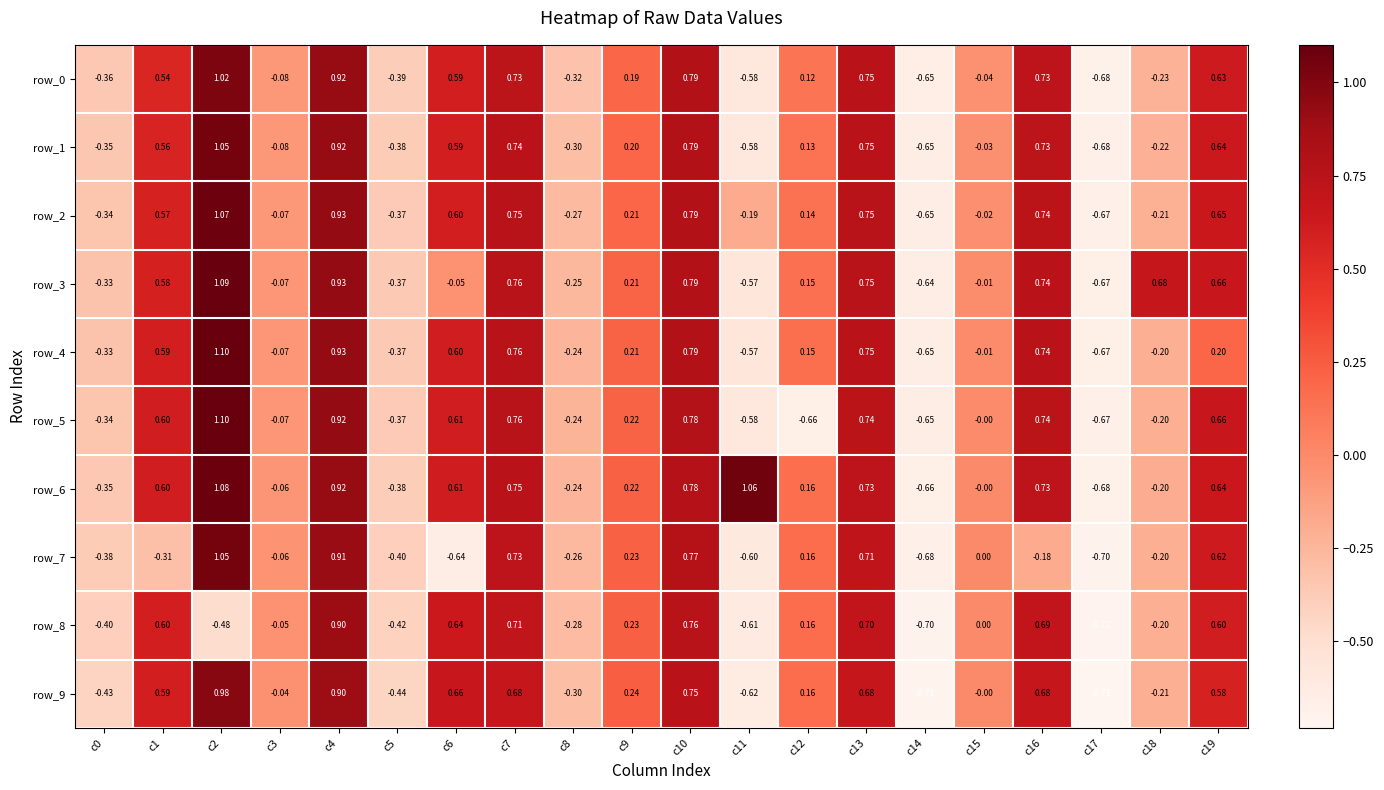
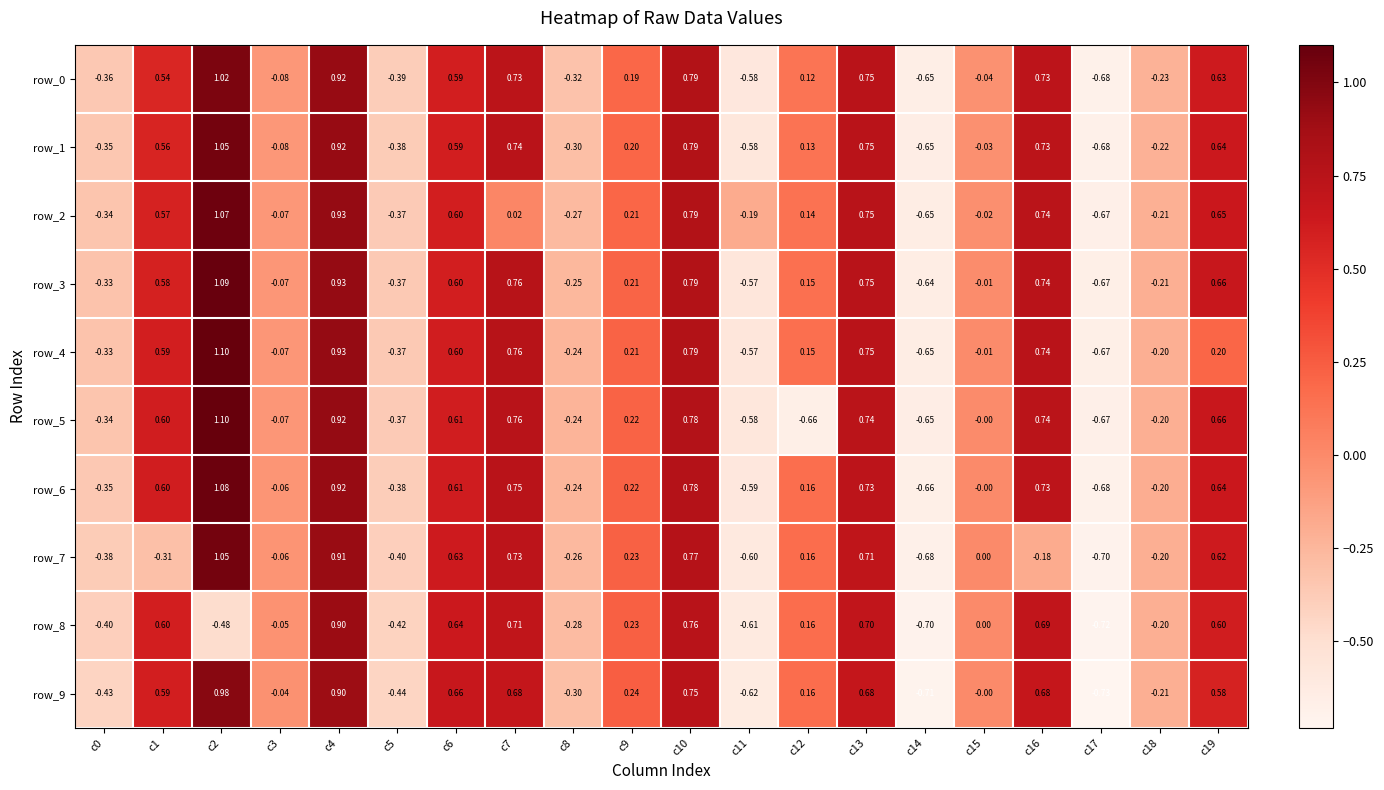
row_2, c7: 0.75 -> 0.02
row_3, c6: -0.05 -> 0.60
row_3, c18: 0.68 -> -0.21
row_6, c11: 1.06 -> -0.59
row_7, c6: -0.64 -> 0.63
